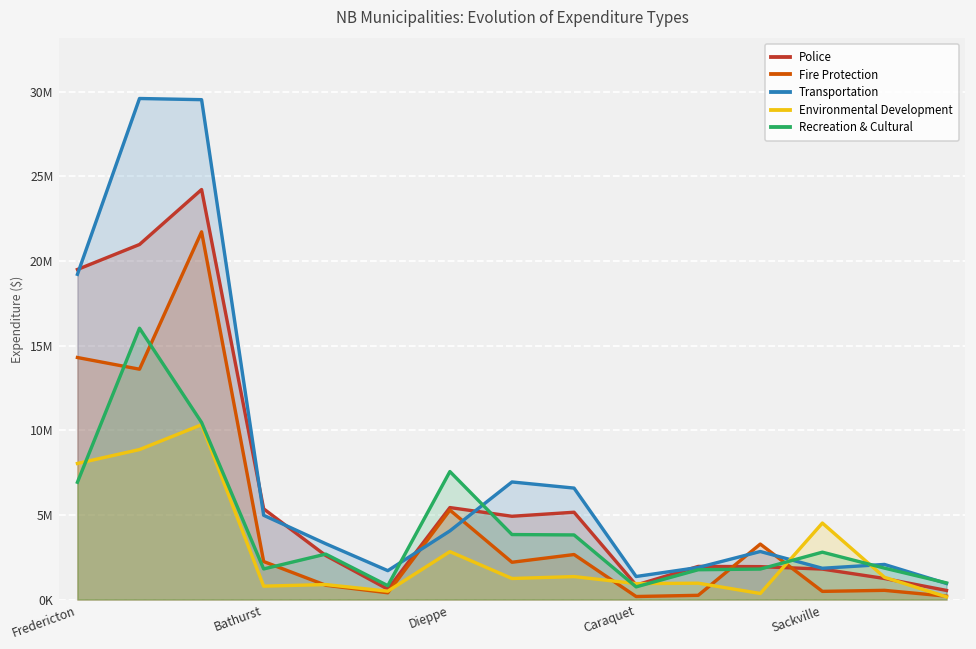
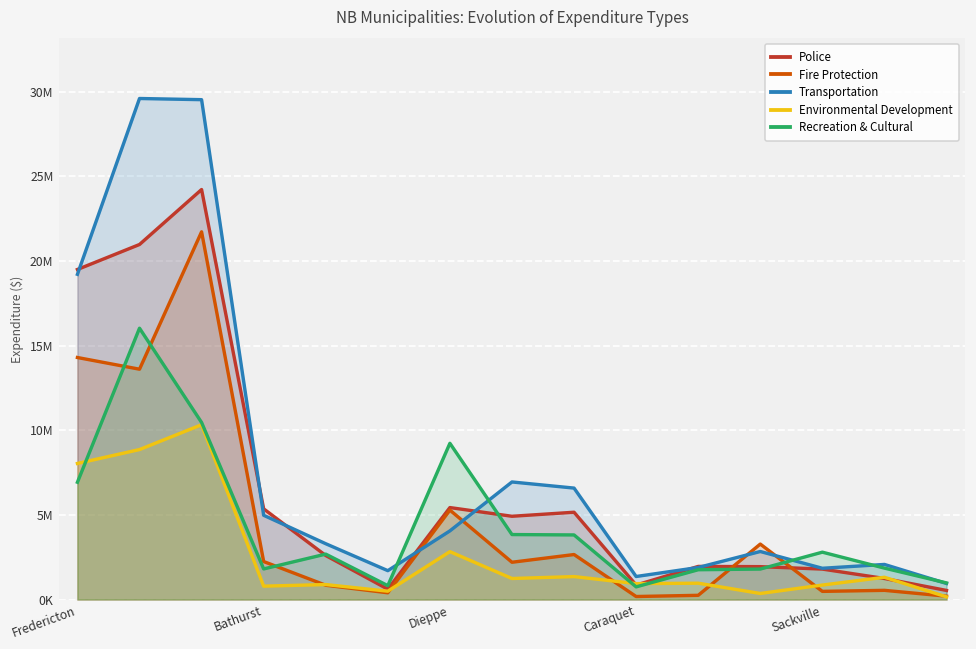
Recreation & Cultural, Dieppe: 7600000 -> 9200000
Environmental Development, Sackville: 4500000 -> 900000
